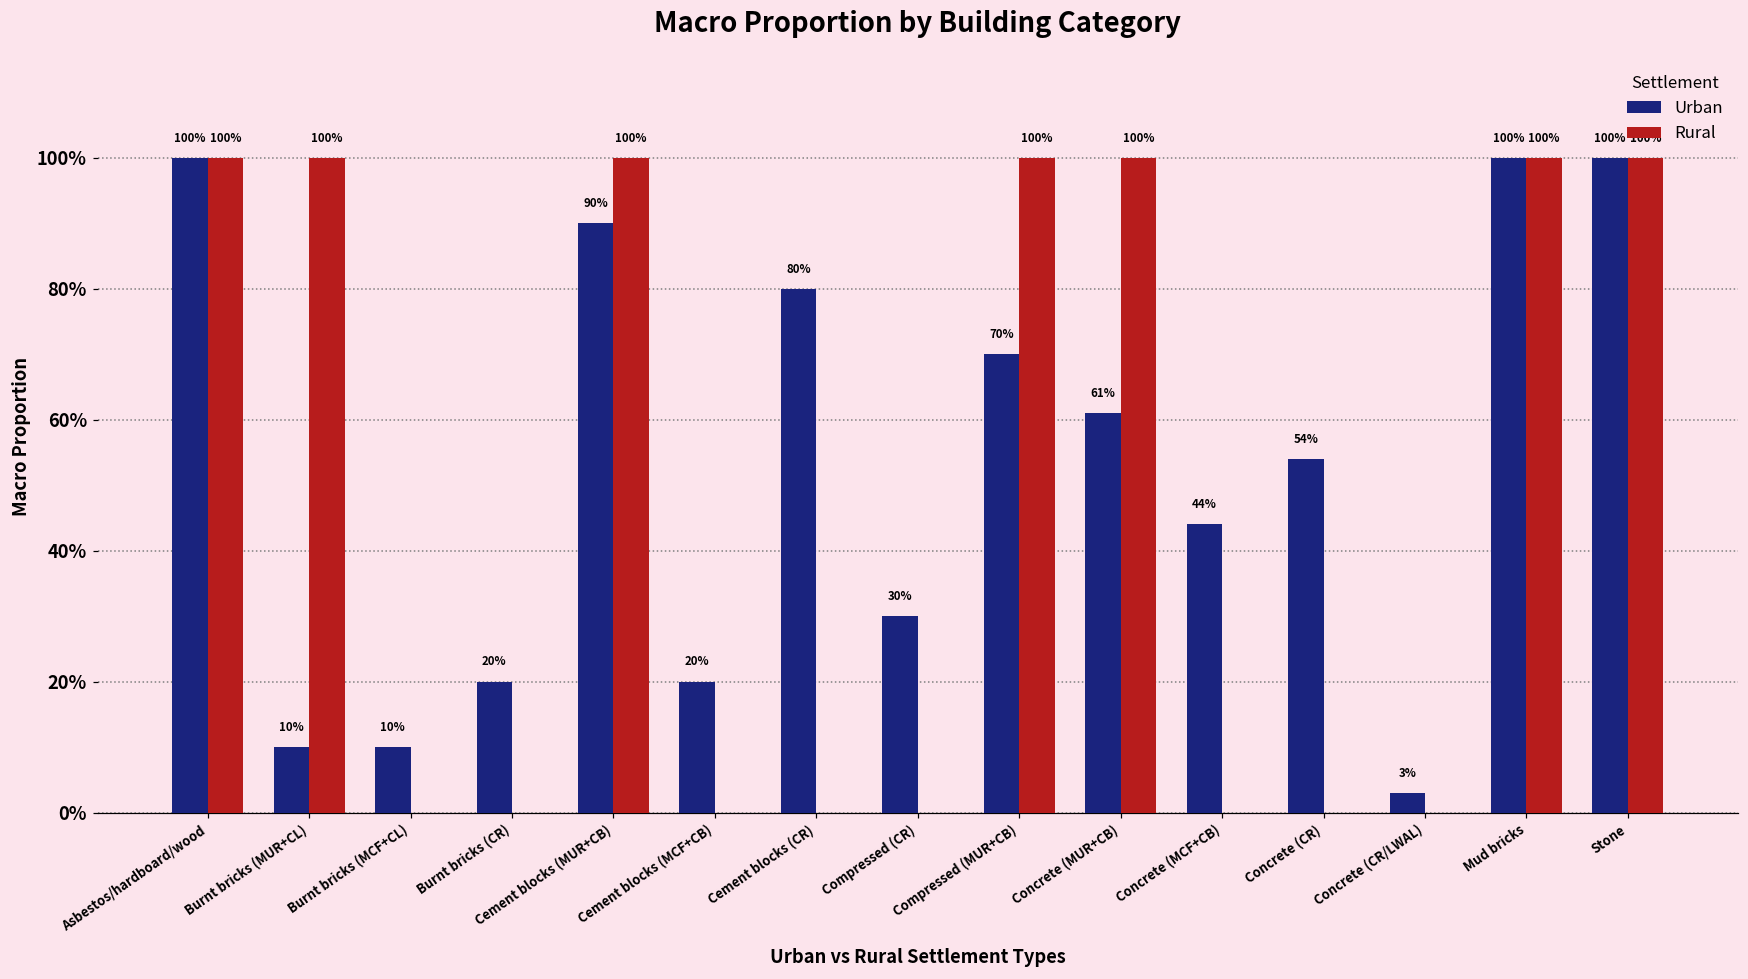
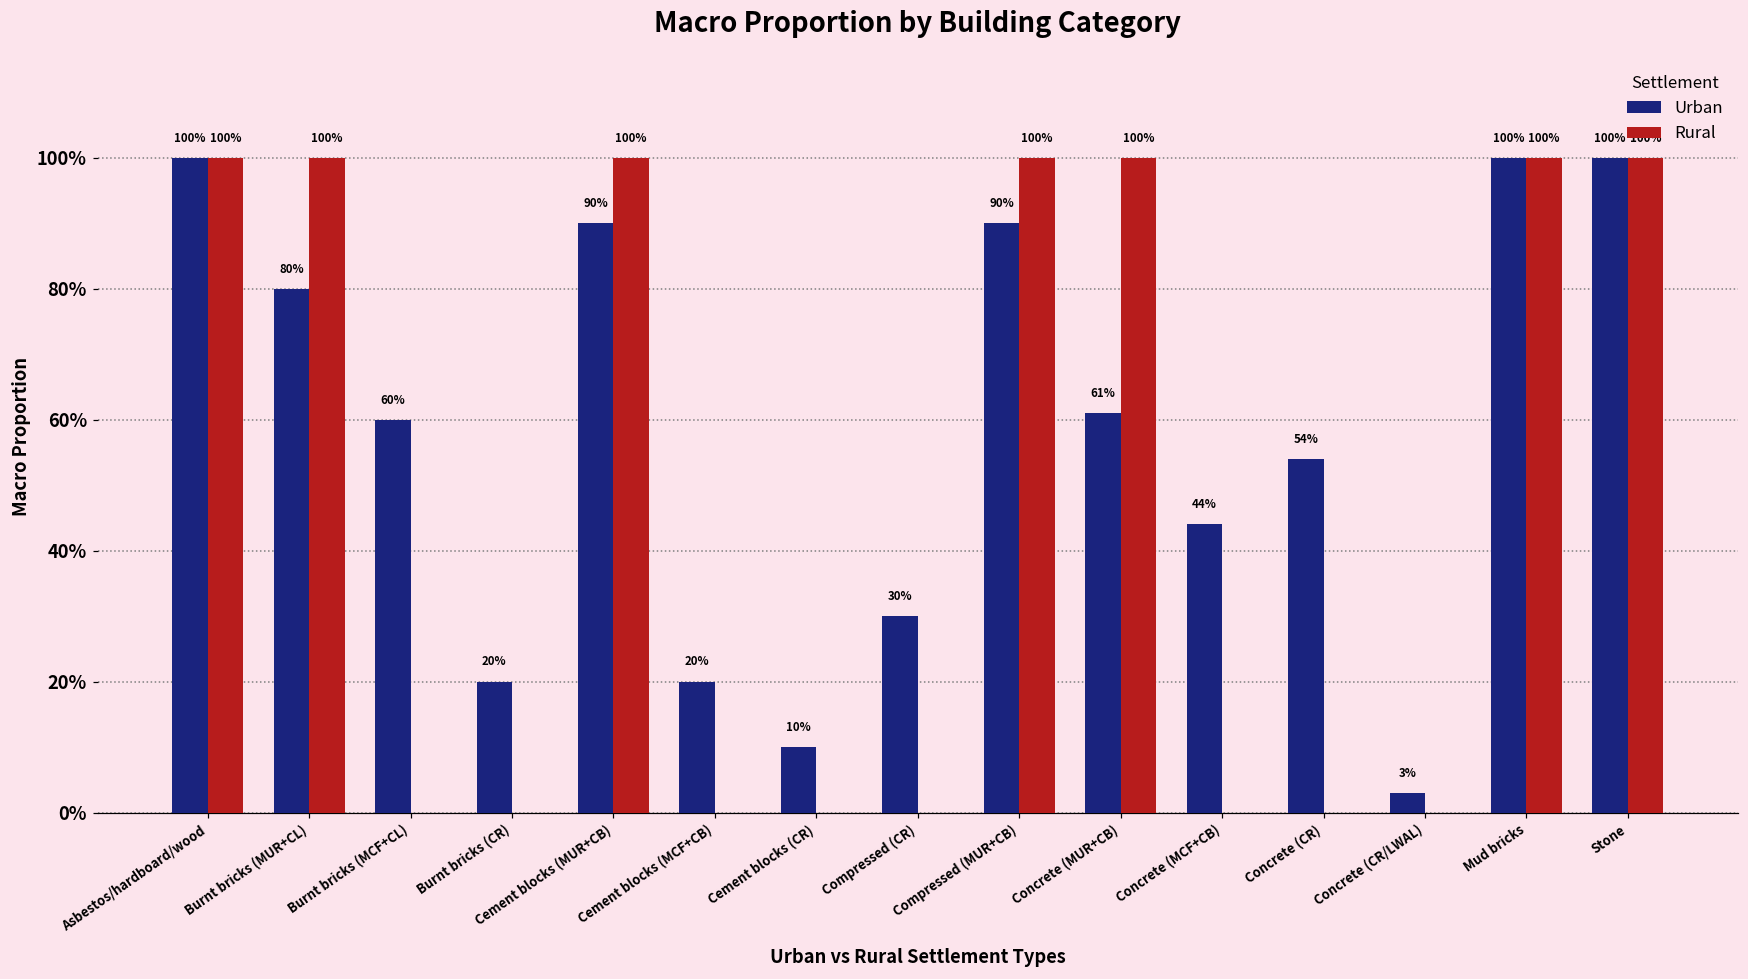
Urban, Burnt bricks (MUR+CL): 10% -> 80%
Urban, Burnt bricks (MCF+CL): 10% -> 60%
Urban, Cement blocks (CR): 80% -> 10%
Urban, Compressed (MUR+CB): 70% -> 90%
